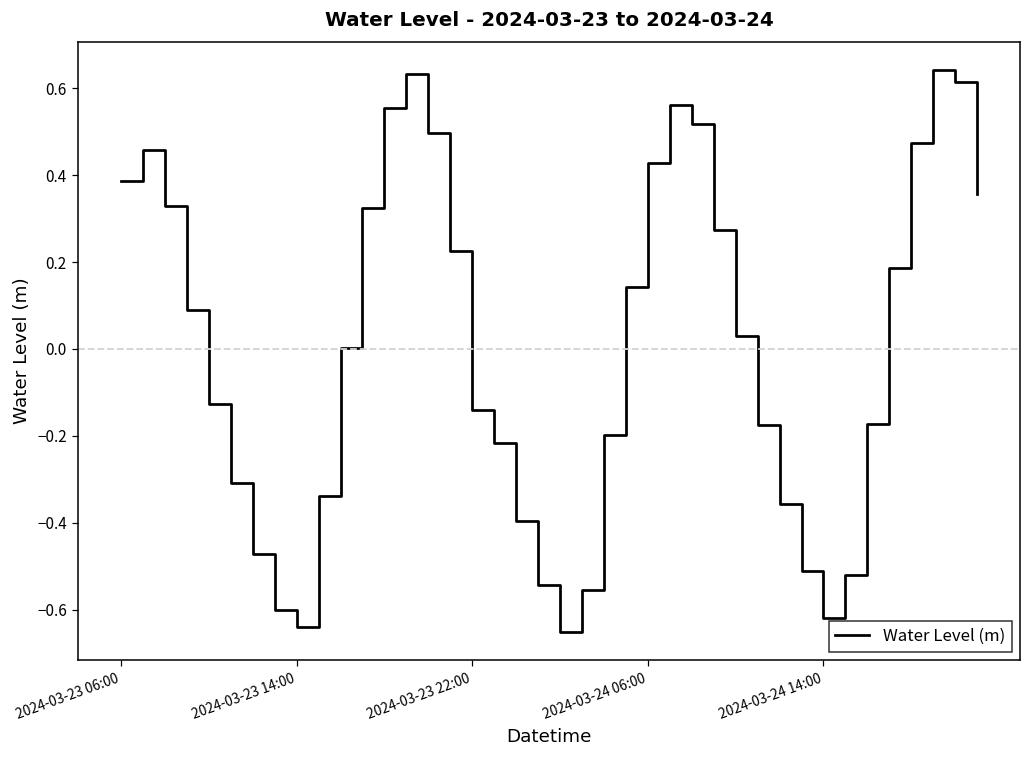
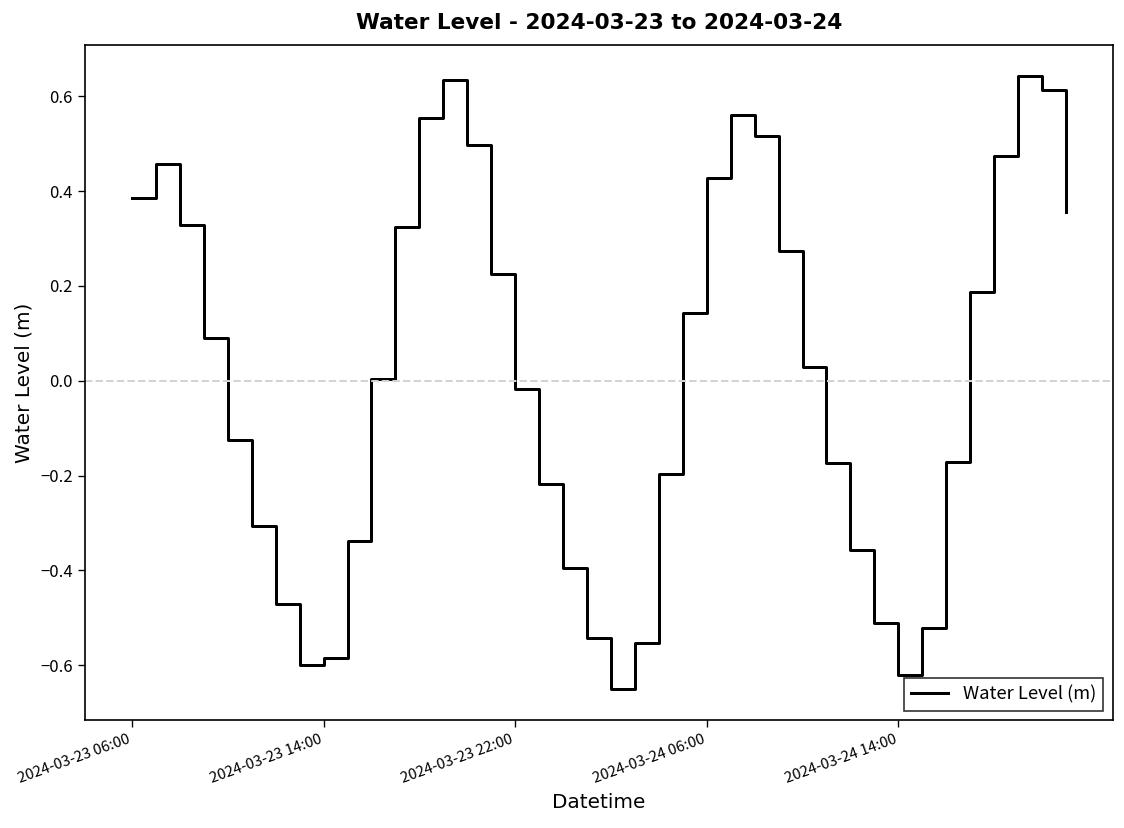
2024-03-23 14:00: -0.64 -> -0.59
2024-03-23 22:00: -0.14 -> -0.02
